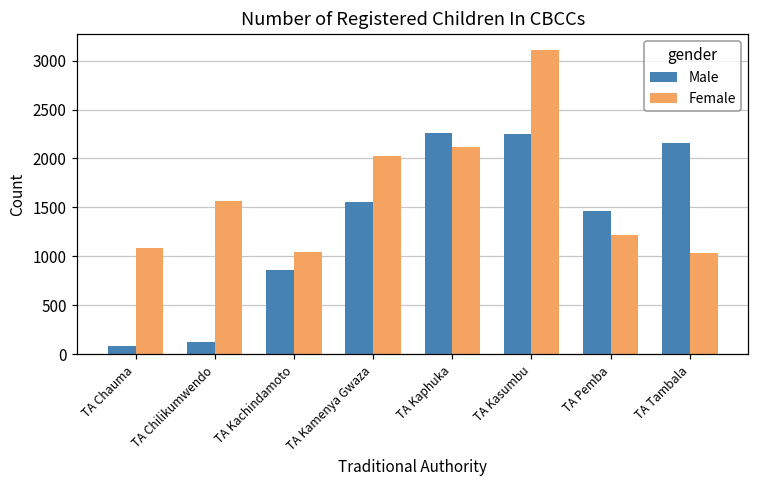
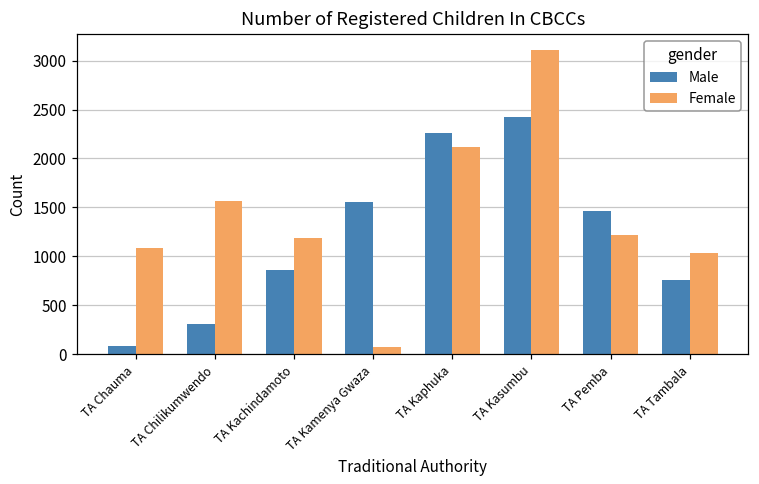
Male, TA Chilikumwendo: 100 -> 300
Female, TA Kachindamoto: 1000 -> 1200
Female, TA Kamenya Gwaza: 2000 -> 100
Male, TA Kasumbu: 2300 -> 2400
Male, TA Tambala: 2200 -> 800
